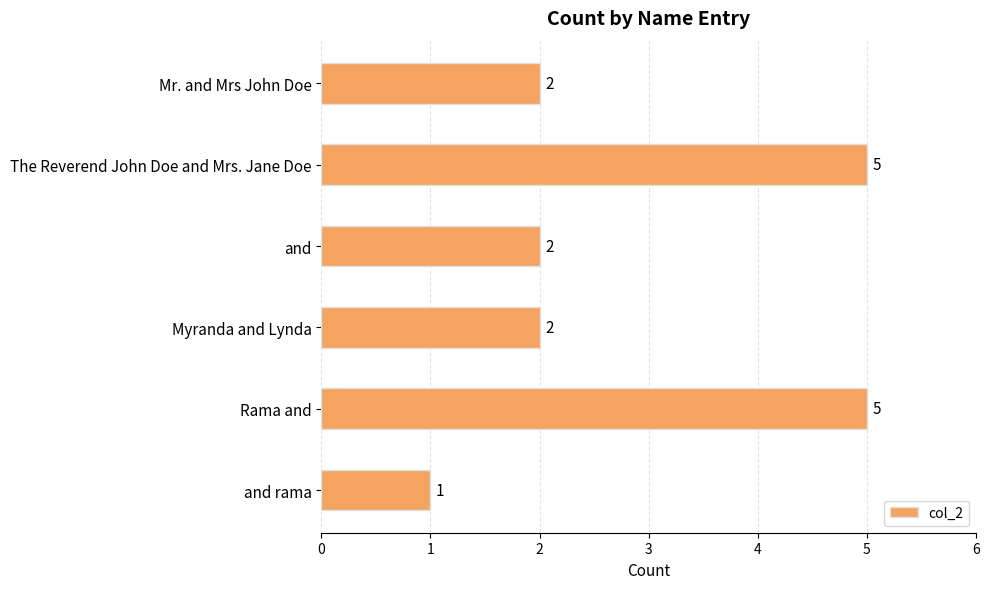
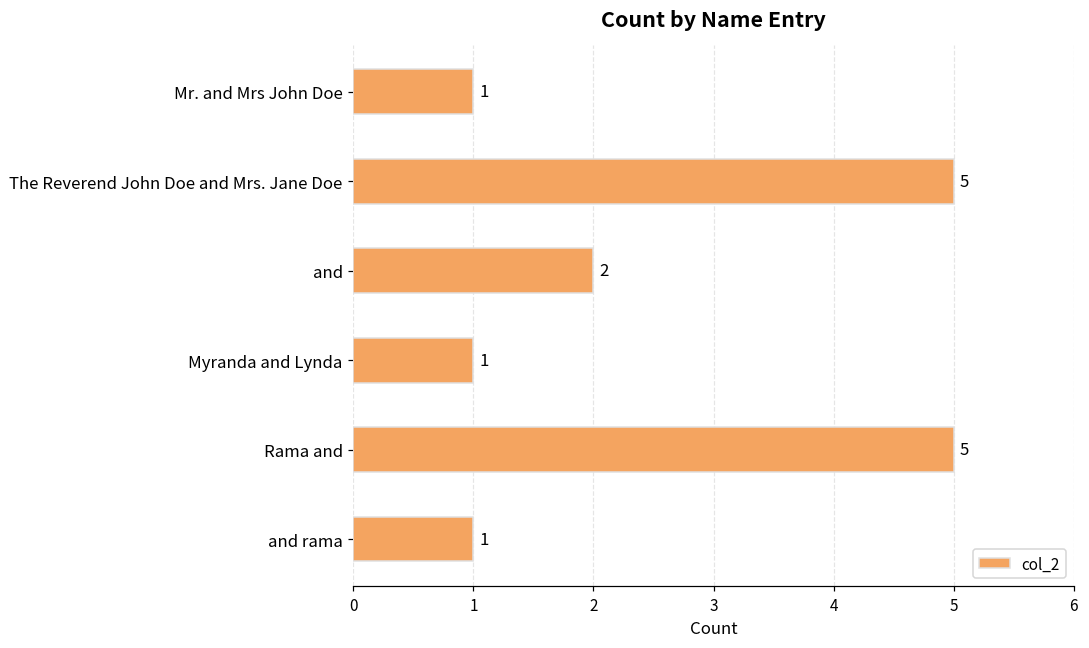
Mr. and Mrs John Doe: 2 -> 1
Myranda and Lynda: 2 -> 1
